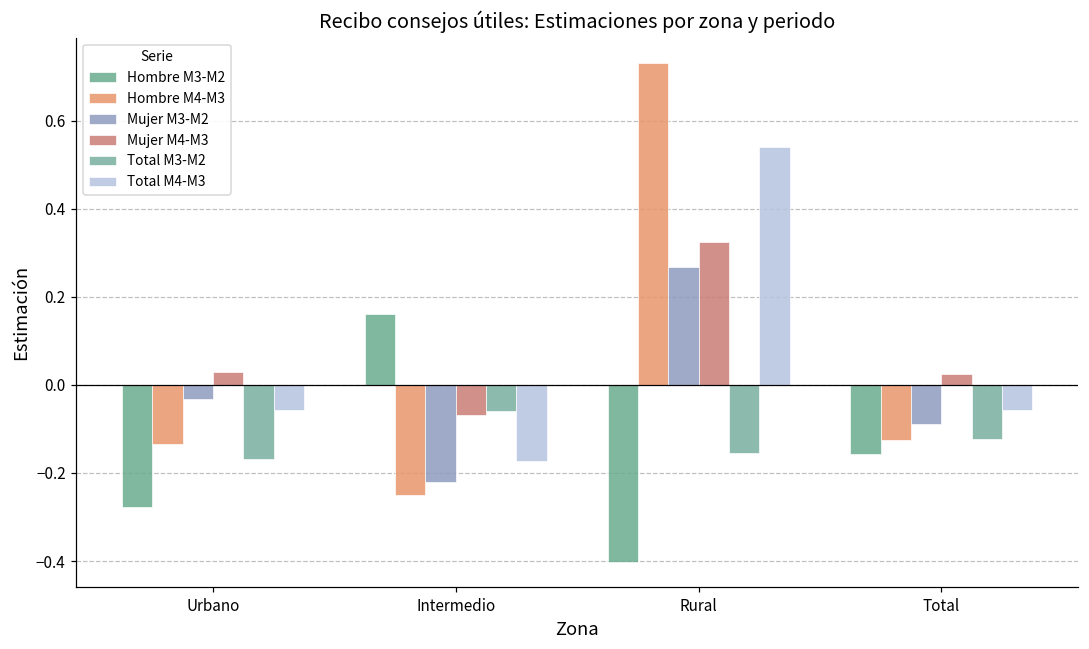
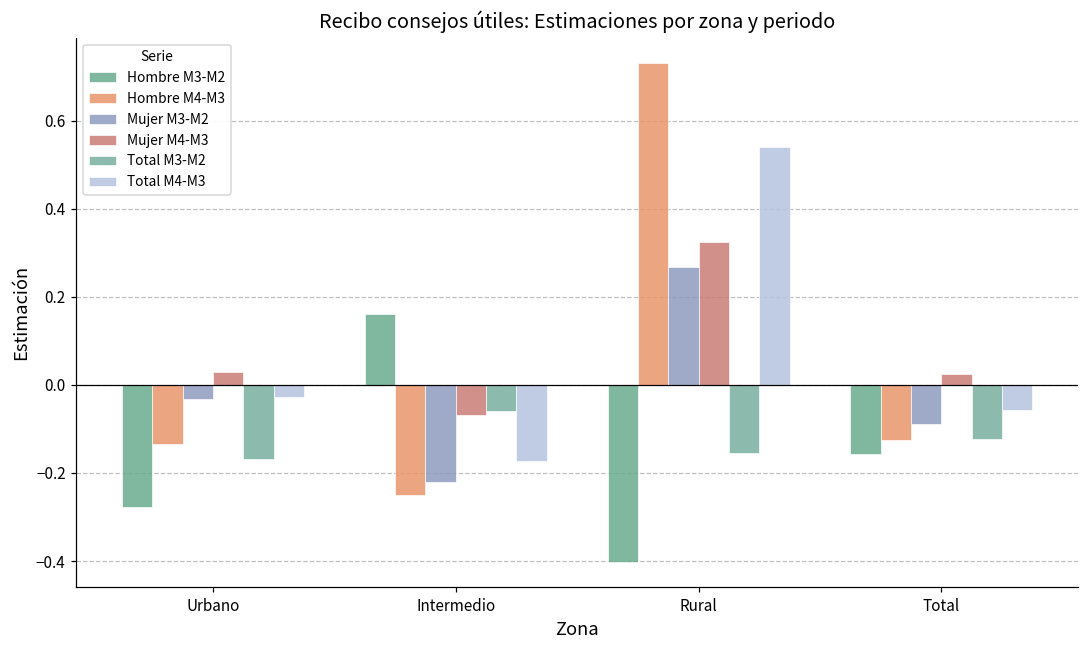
Total M4-M3, Urbano: -0.06 -> -0.03
